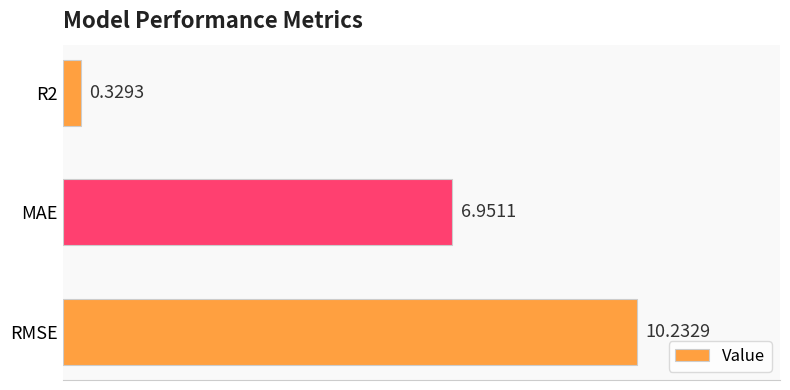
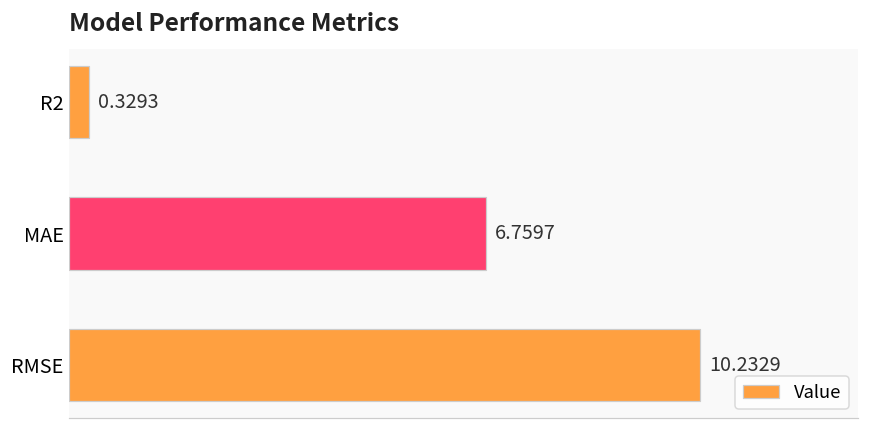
MAE: 6.9511 -> 6.7597
